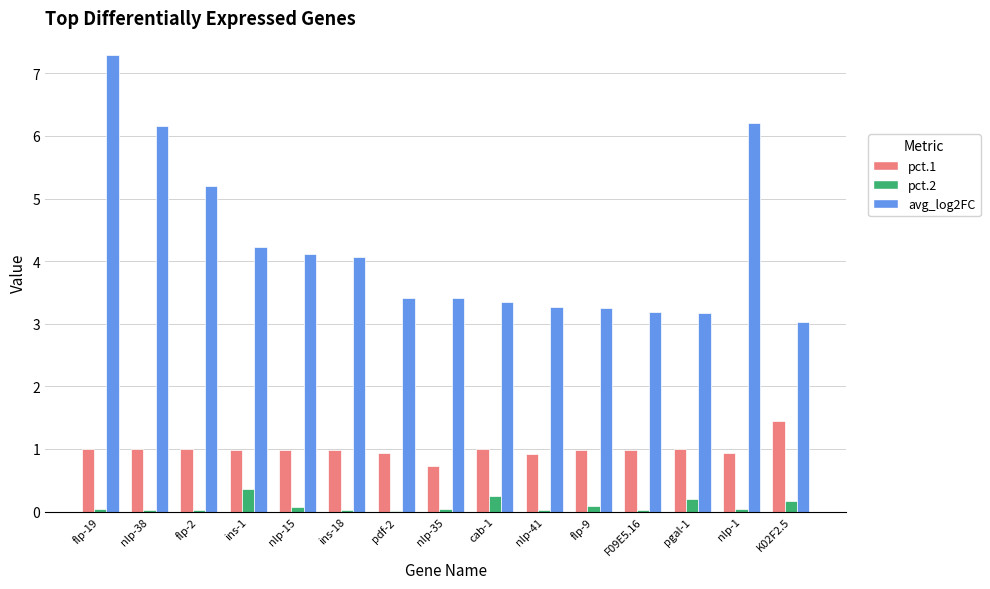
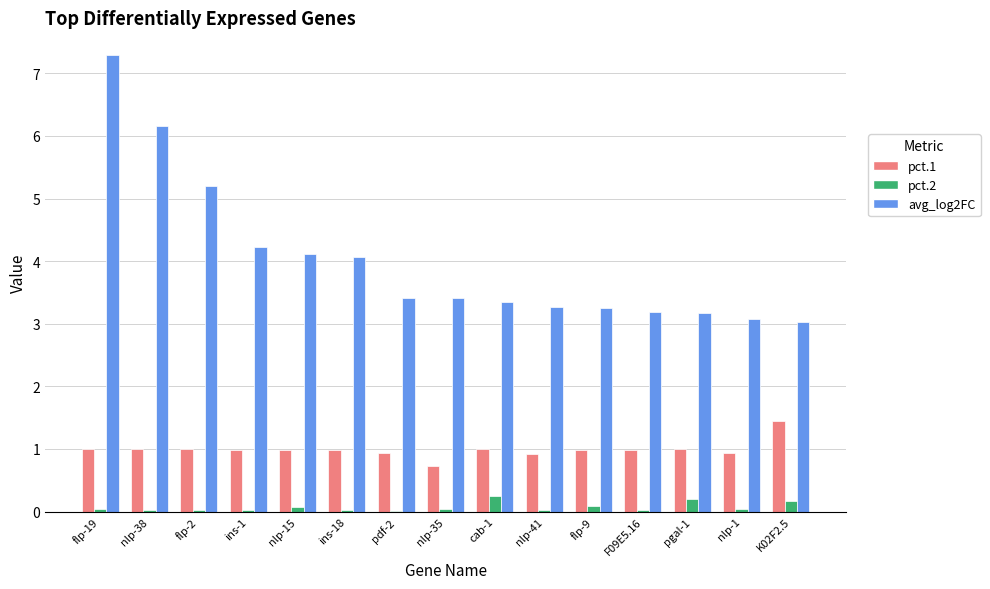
pct.2, ins-1: 0.4 -> 0.0
avg_log2FC, nlp-1: 6.2 -> 3.1
